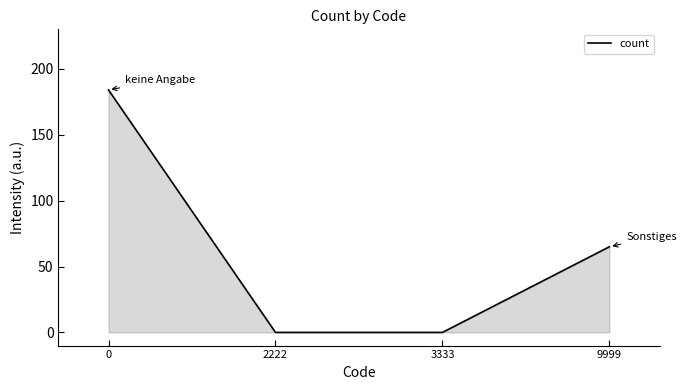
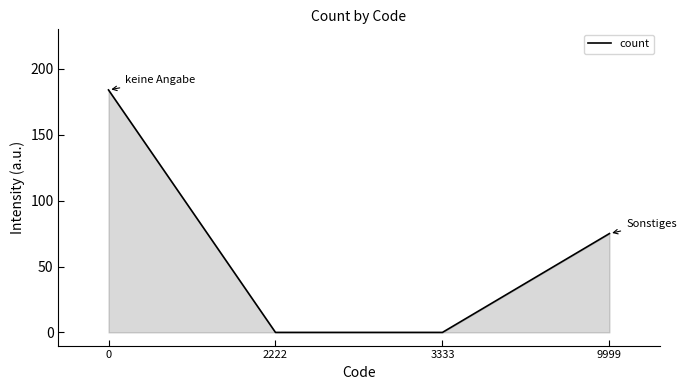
9999: 65 -> 75
